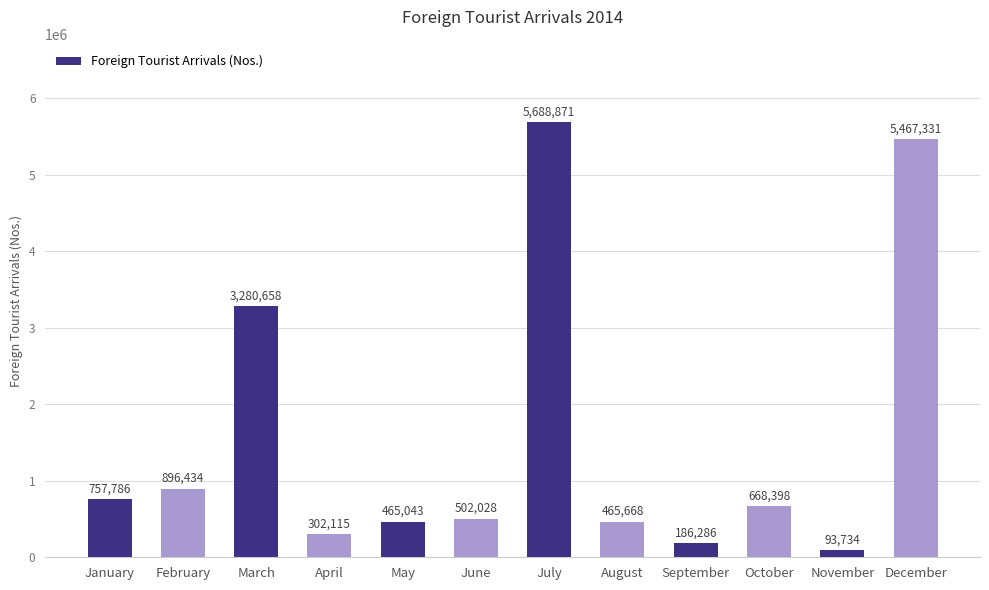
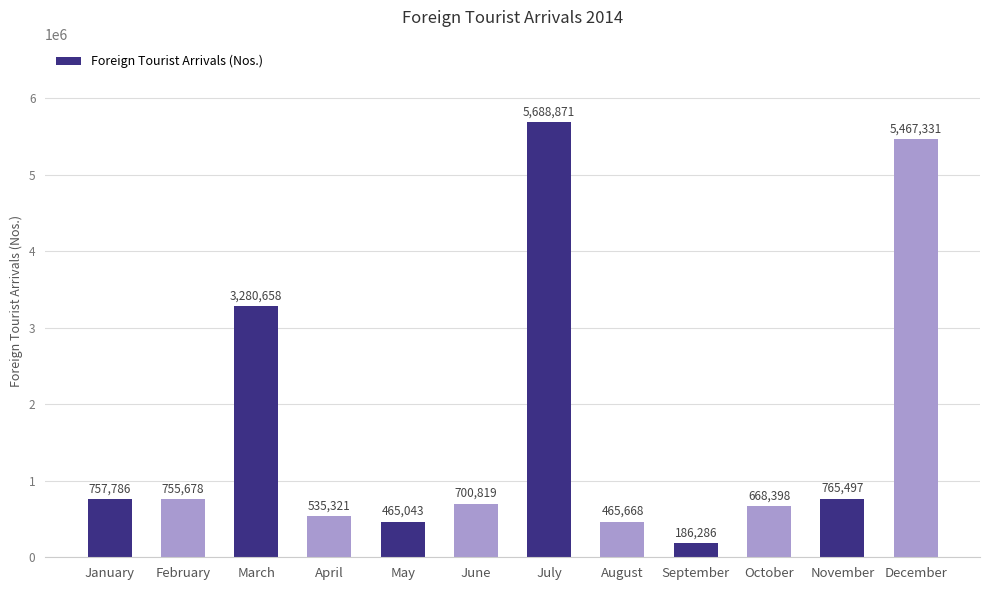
February: 896,434 -> 755,678
April: 302,115 -> 535,321
June: 502,028 -> 700,819
November: 93,734 -> 765,497
